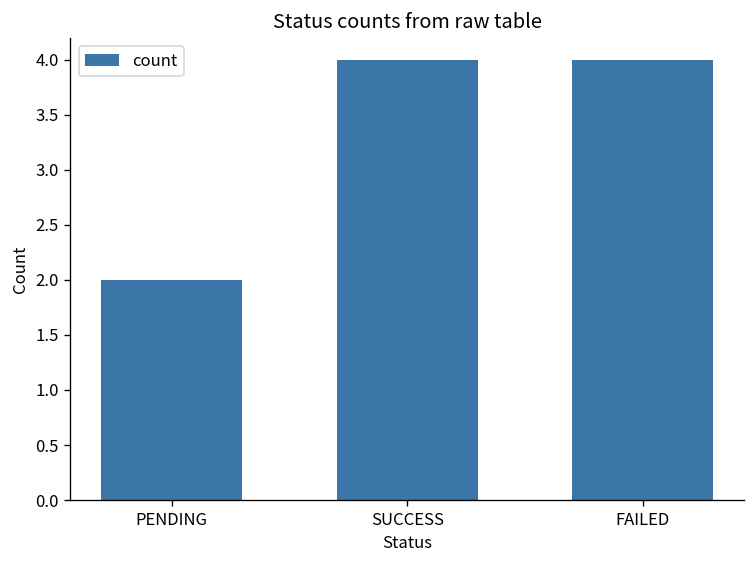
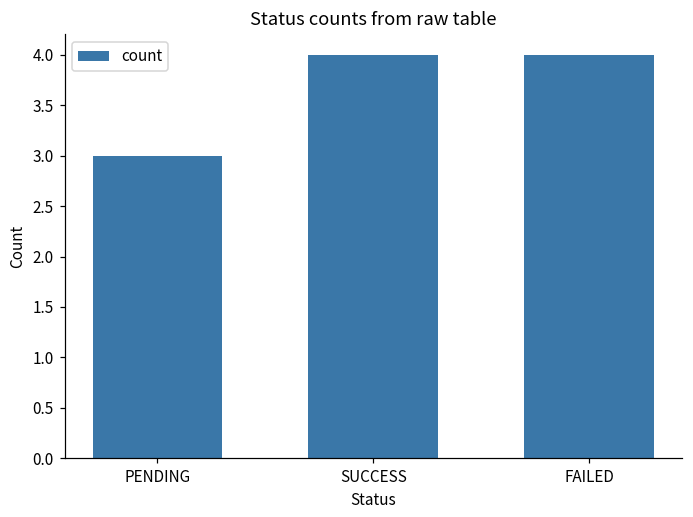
PENDING: 2 -> 3
